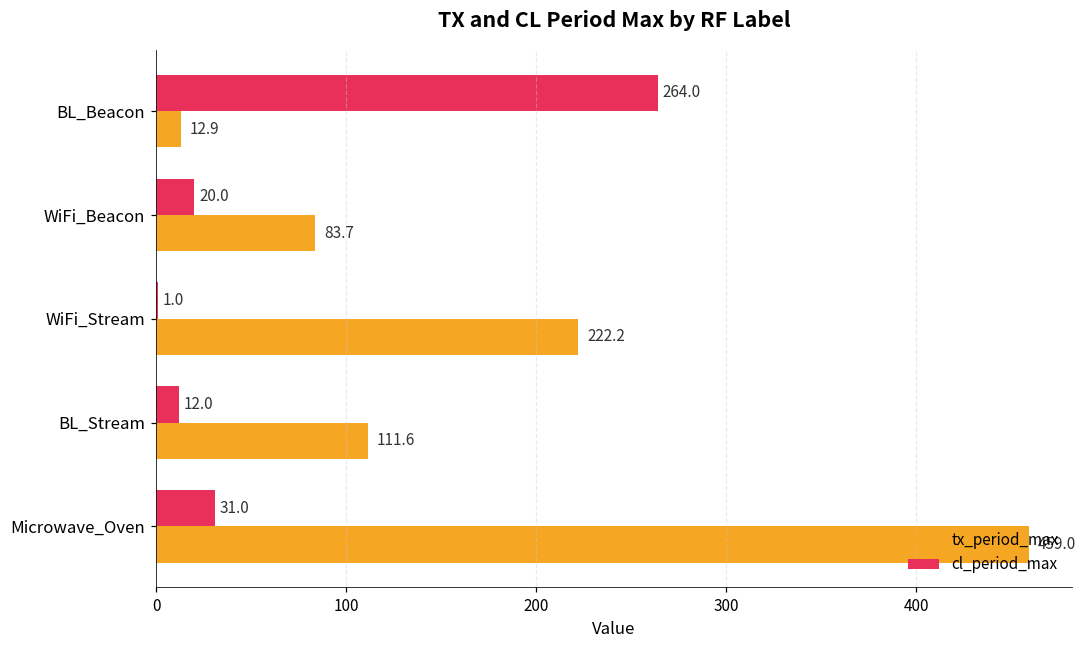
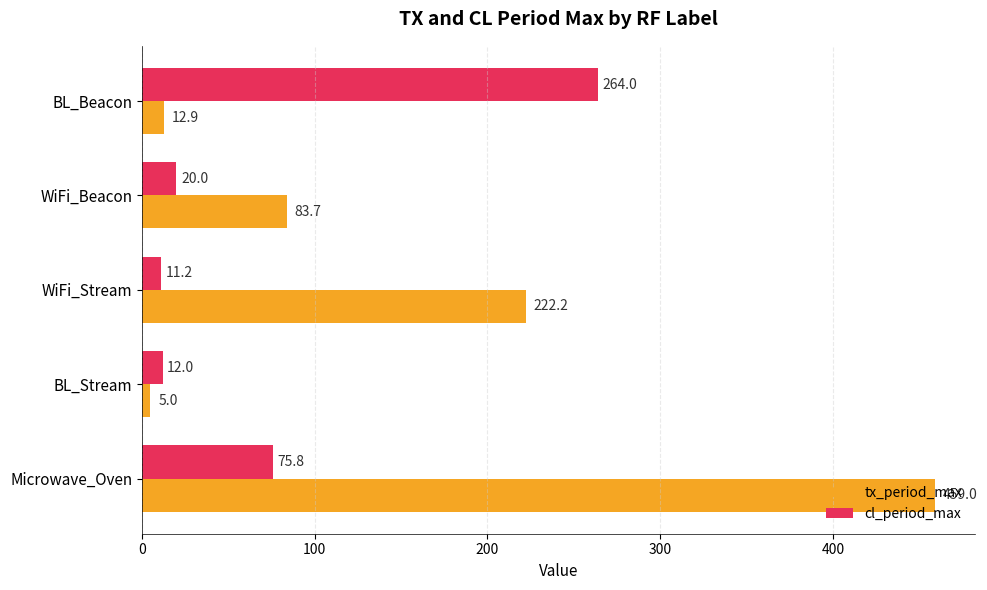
cl_period_max, WiFi_Stream: 1.0 -> 11.2
tx_period_max, BL_Stream: 111.6 -> 5.0
cl_period_max, Microwave_Oven: 31.0 -> 75.8
